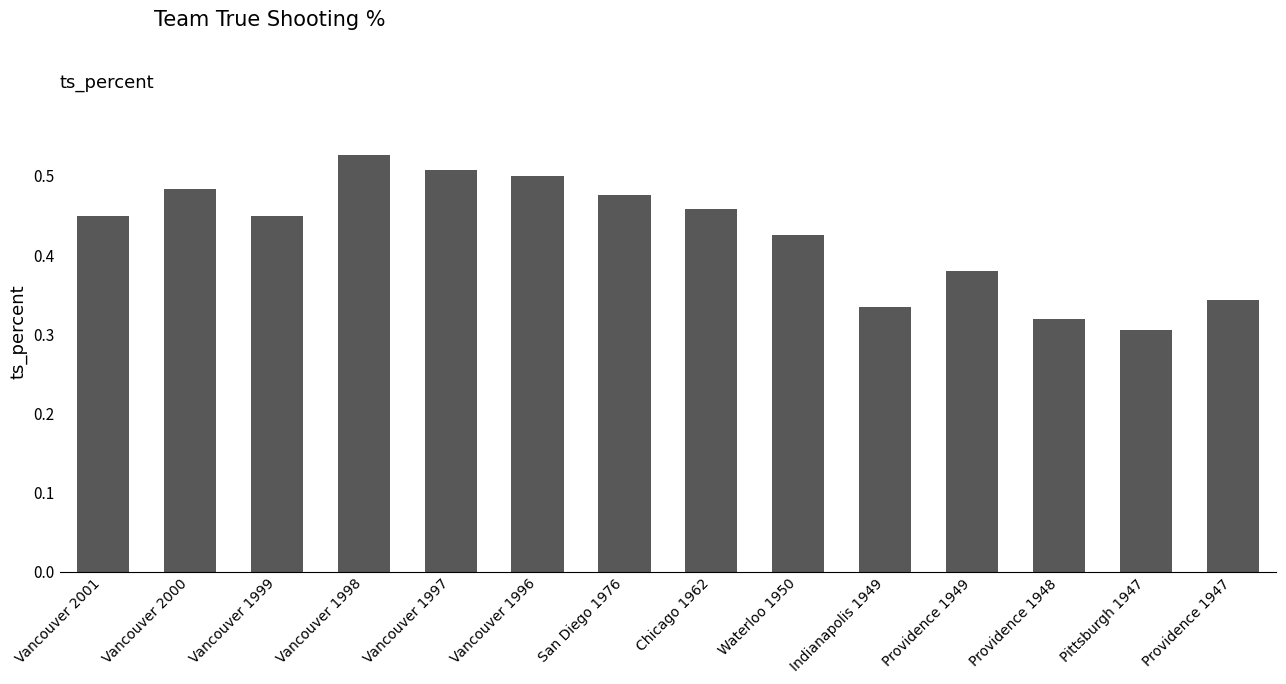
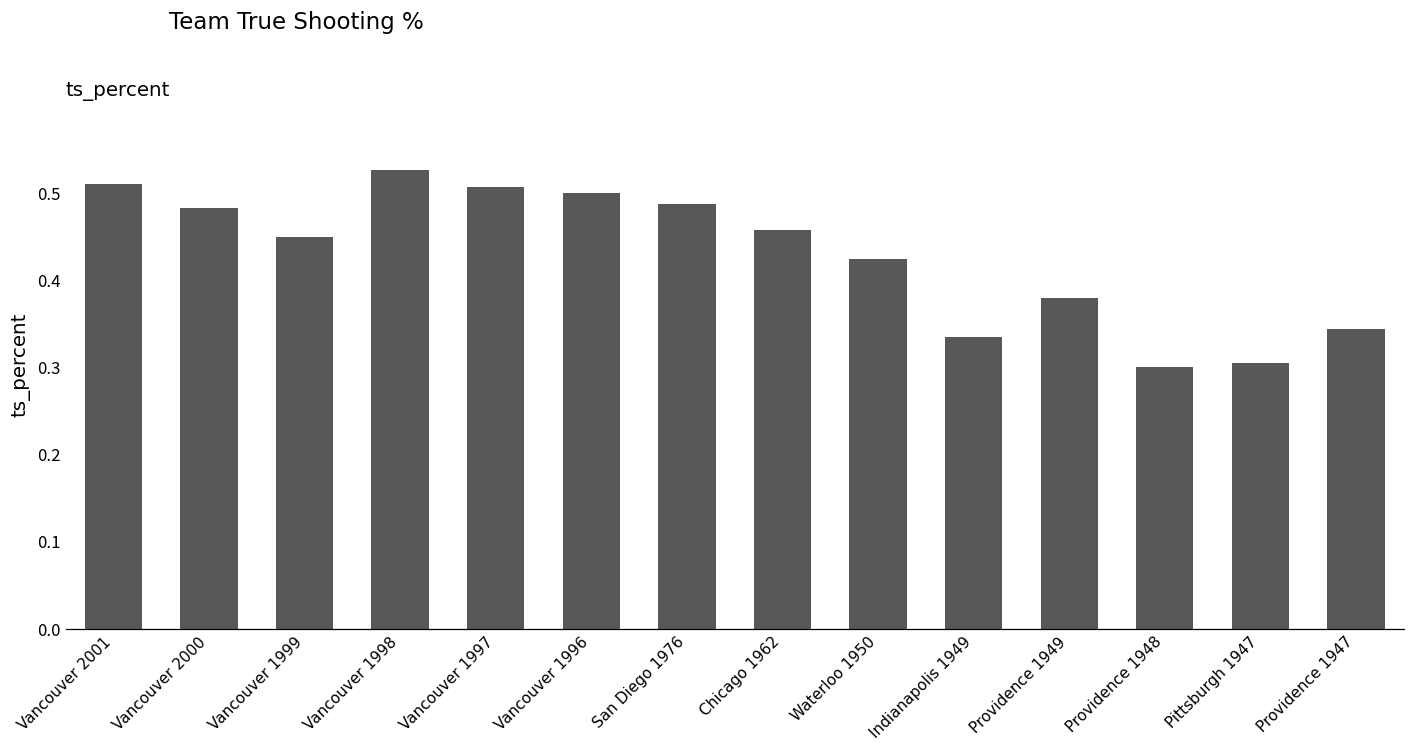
Vancouver 2001: 0.45 -> 0.51
San Diego 1976: 0.48 -> 0.49
Providence 1948: 0.32 -> 0.30
